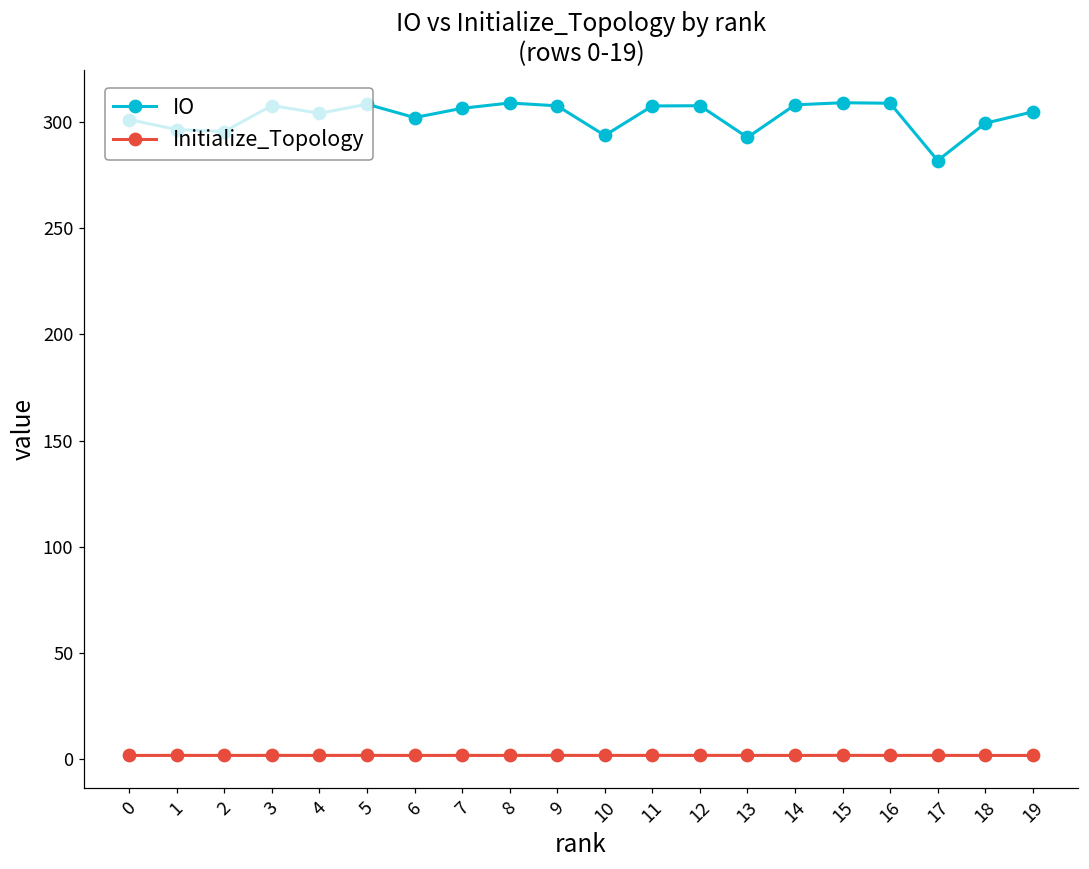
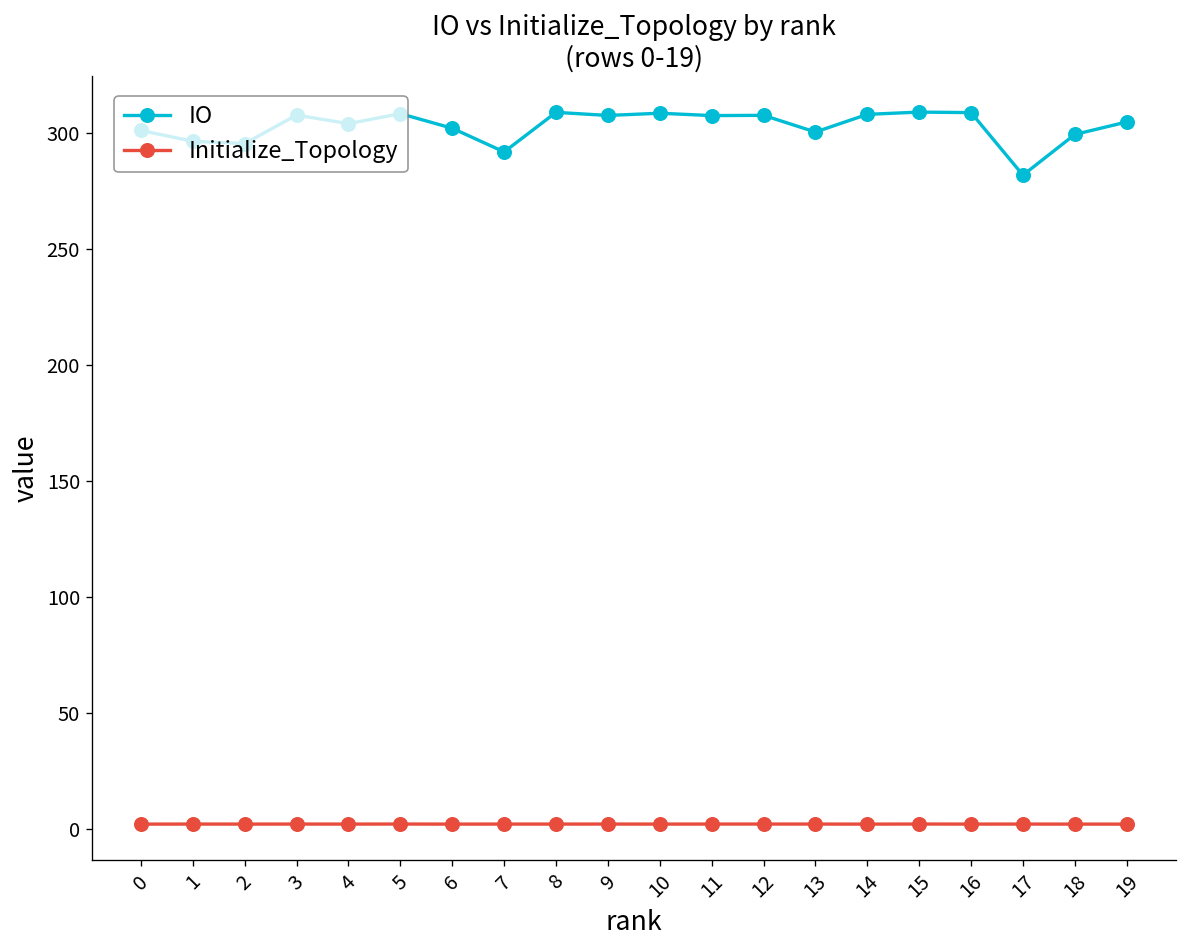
IO, 7: 306 -> 292
IO, 10: 294 -> 309
IO, 13: 293 -> 300
